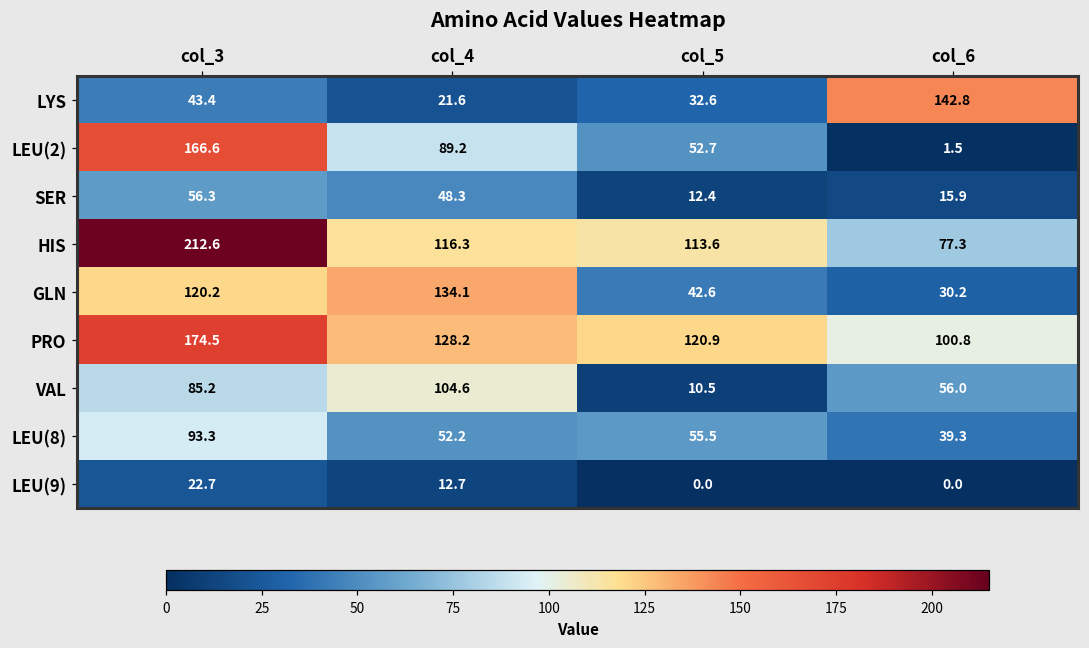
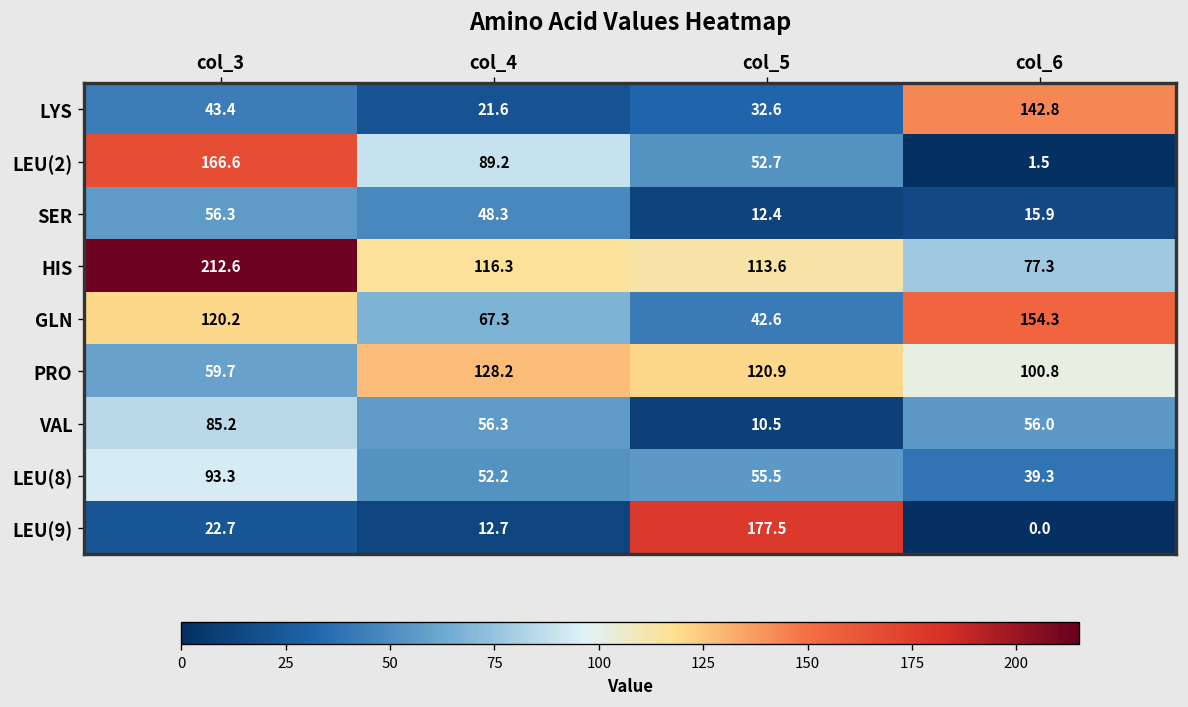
GLN, col_4: 134.1 -> 67.3
GLN, col_6: 30.2 -> 154.3
PRO, col_3: 174.5 -> 59.7
VAL, col_4: 104.6 -> 56.3
LEU(9), col_5: 0.0 -> 177.5
